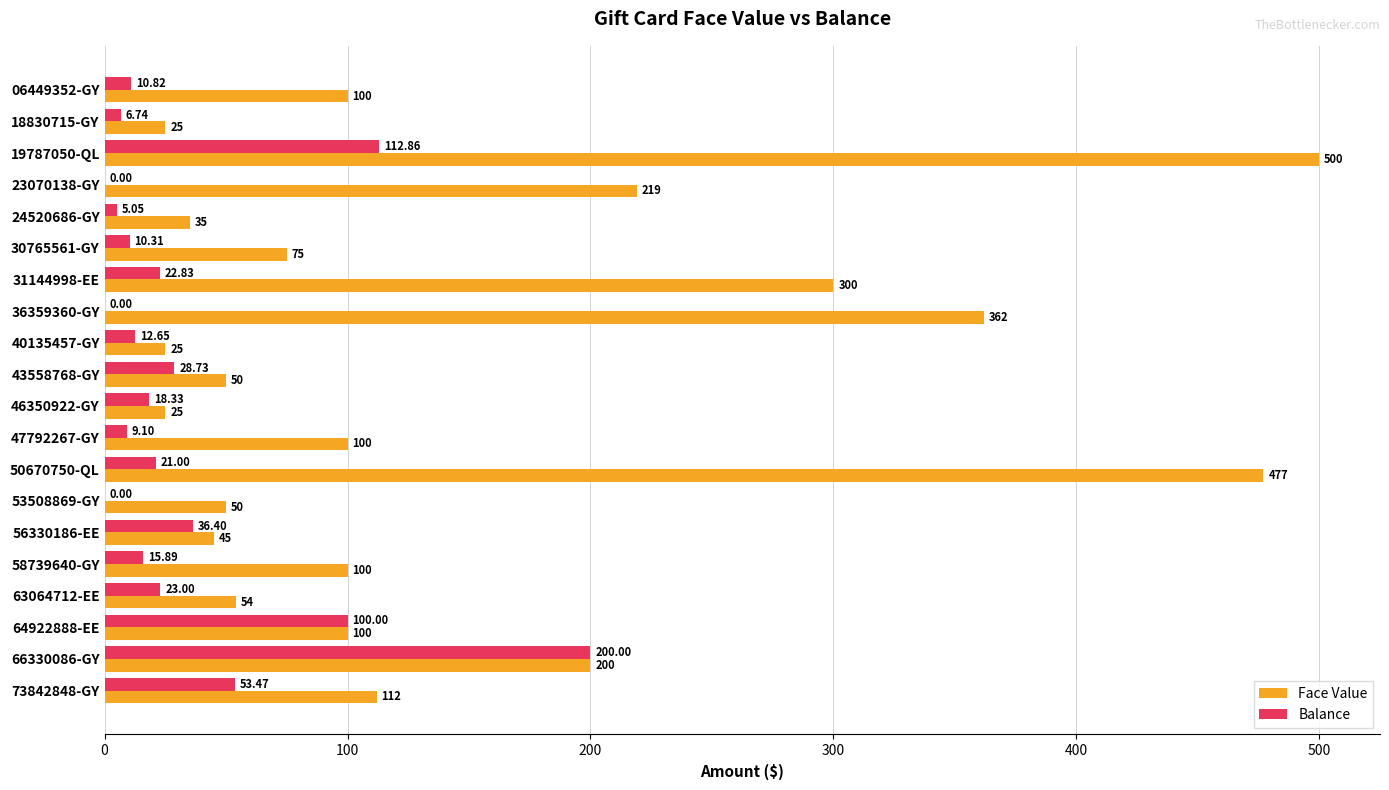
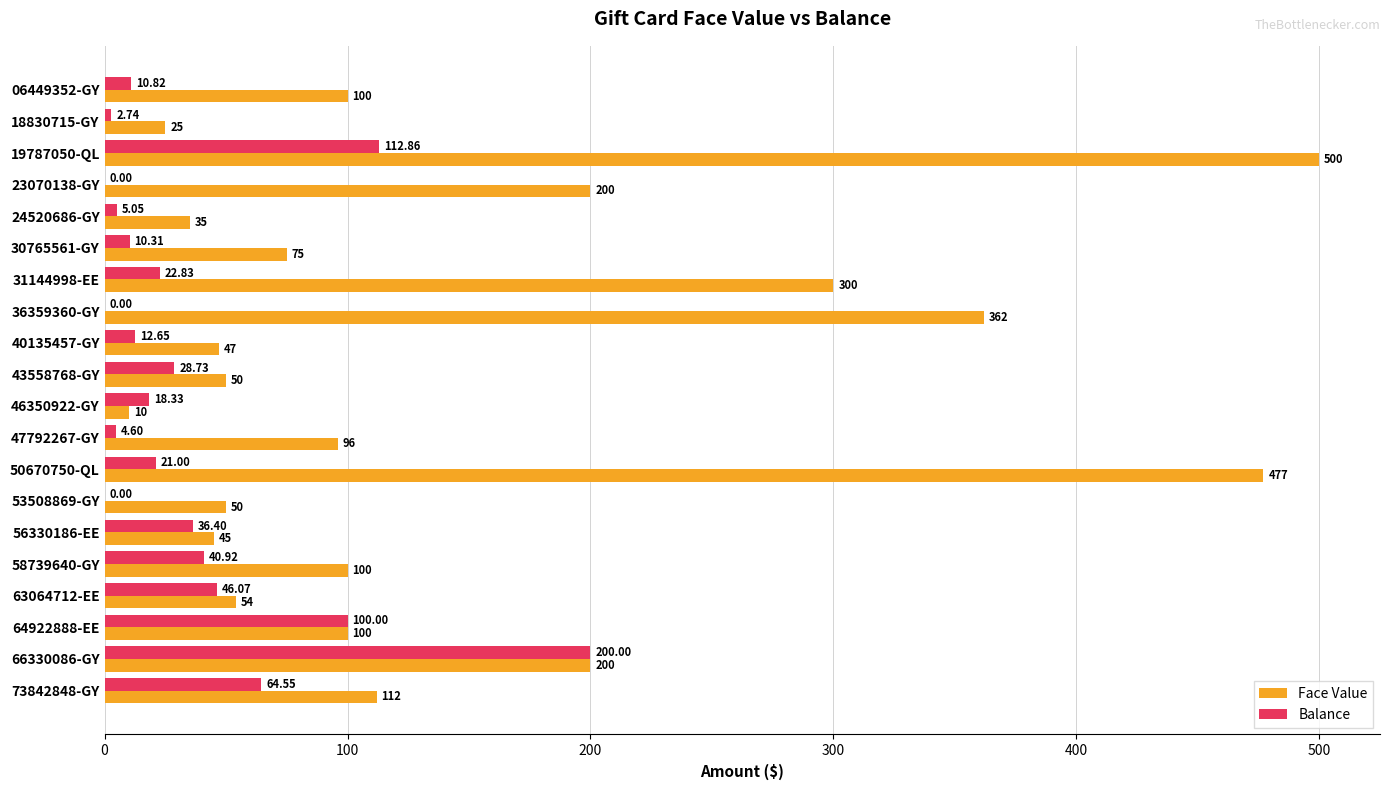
Balance, 18830715-GY: 6.74 -> 2.74
Face Value, 23070138-GY: 219 -> 200
Face Value, 40135457-GY: 25 -> 47
Face Value, 46350922-GY: 25 -> 10
Balance, 47792267-GY: 9.10 -> 4.60
Face Value, 47792267-GY: 100 -> 96
Balance, 58739640-GY: 15.89 -> 40.92
Balance, 63064712-EE: 23.00 -> 46.07
Balance, 73842848-GY: 53.47 -> 64.55
